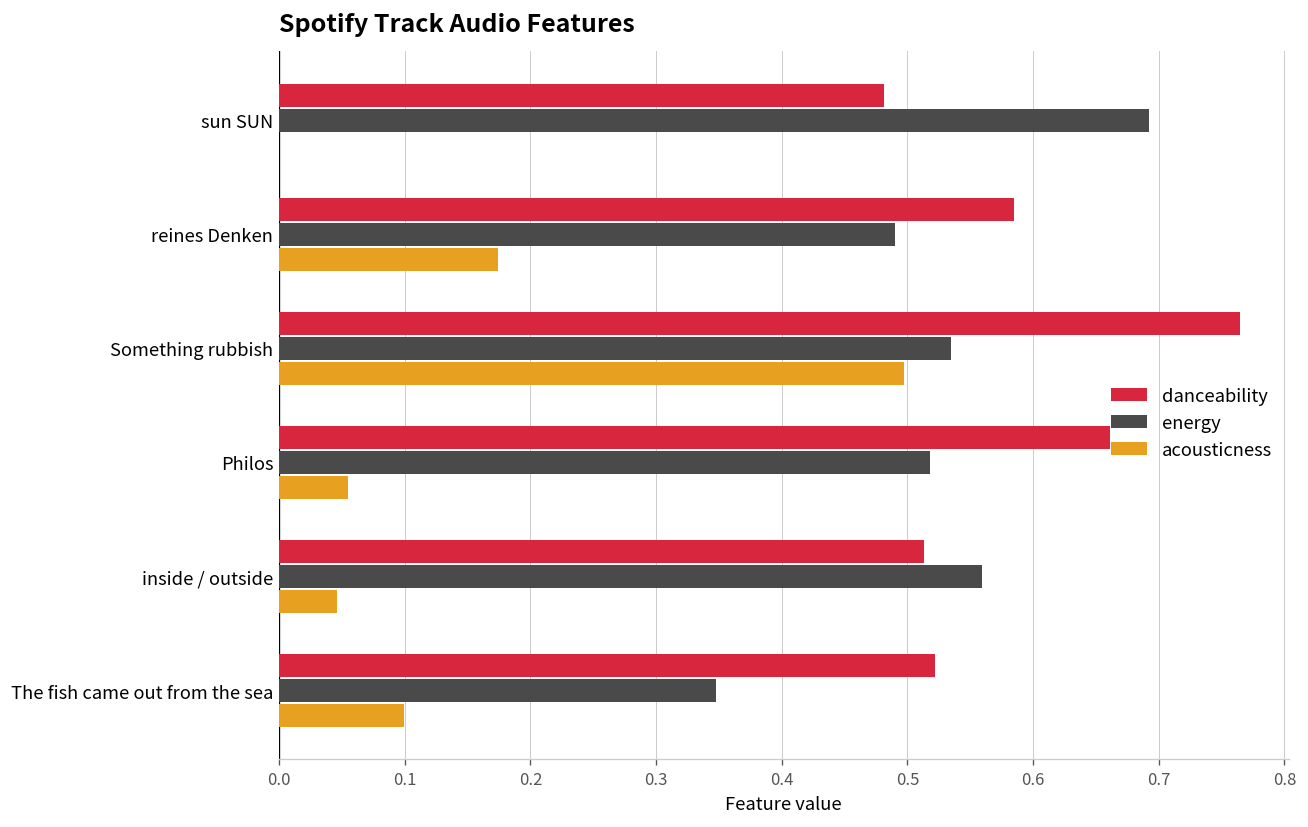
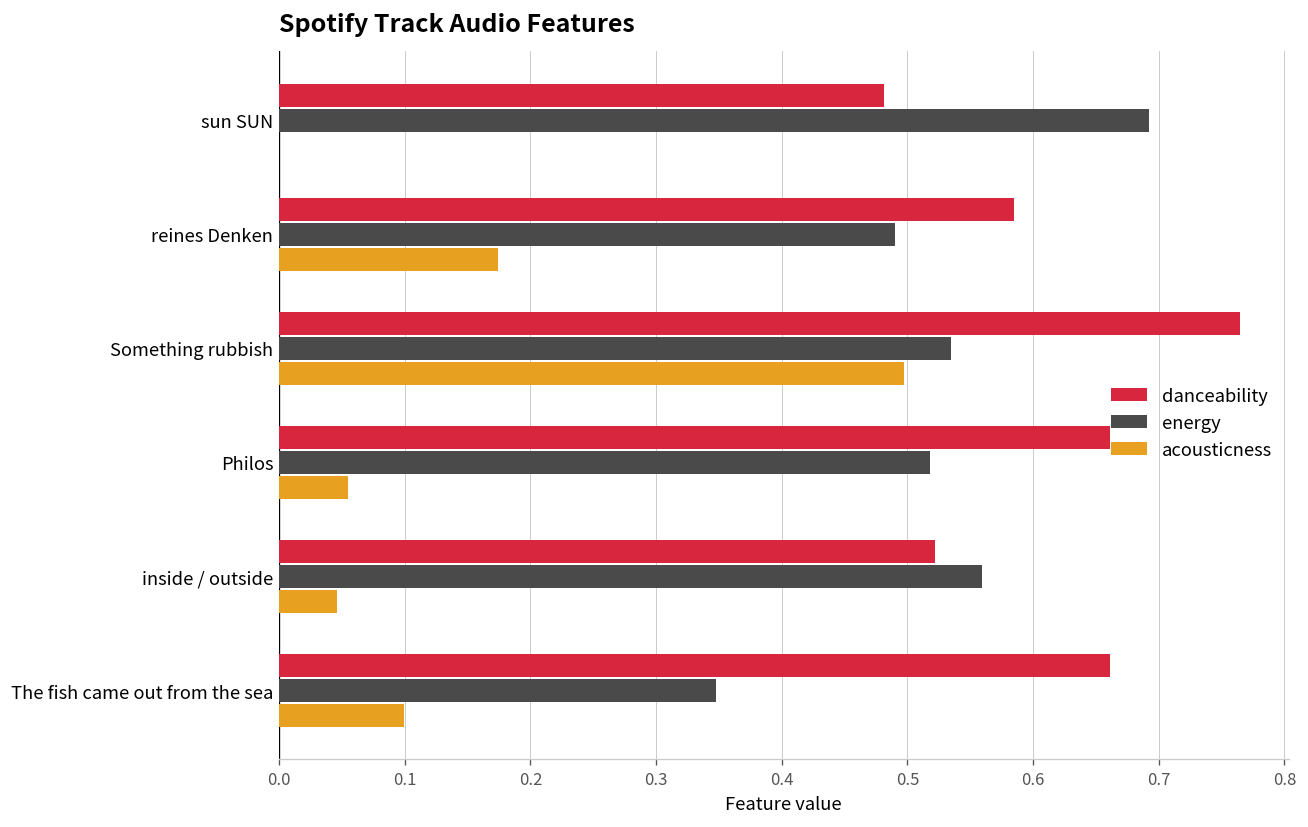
danceability, inside / outside: 0.513 -> 0.522
danceability, The fish came out from the sea: 0.522 -> 0.661
